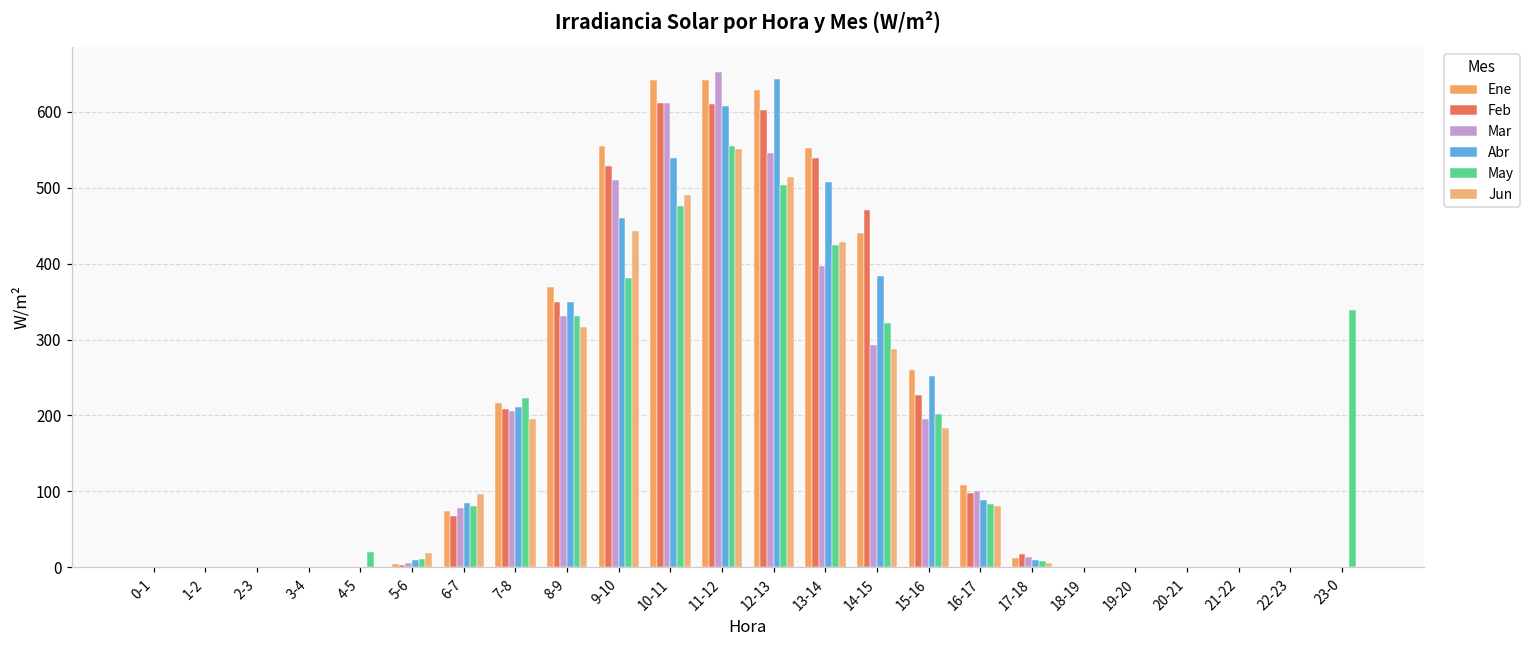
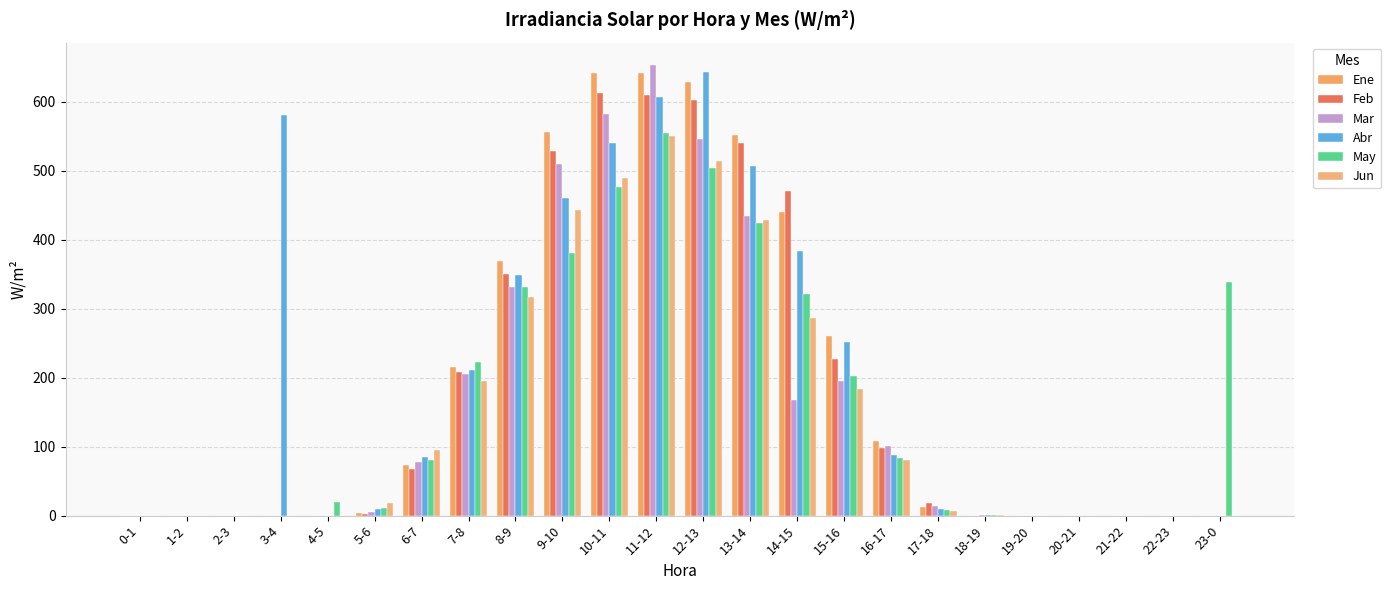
Abr, 3-4: 0 -> 580
Mar, 10-11: 610 -> 580
Mar, 13-14: 400 -> 430
Mar, 14-15: 290 -> 170
